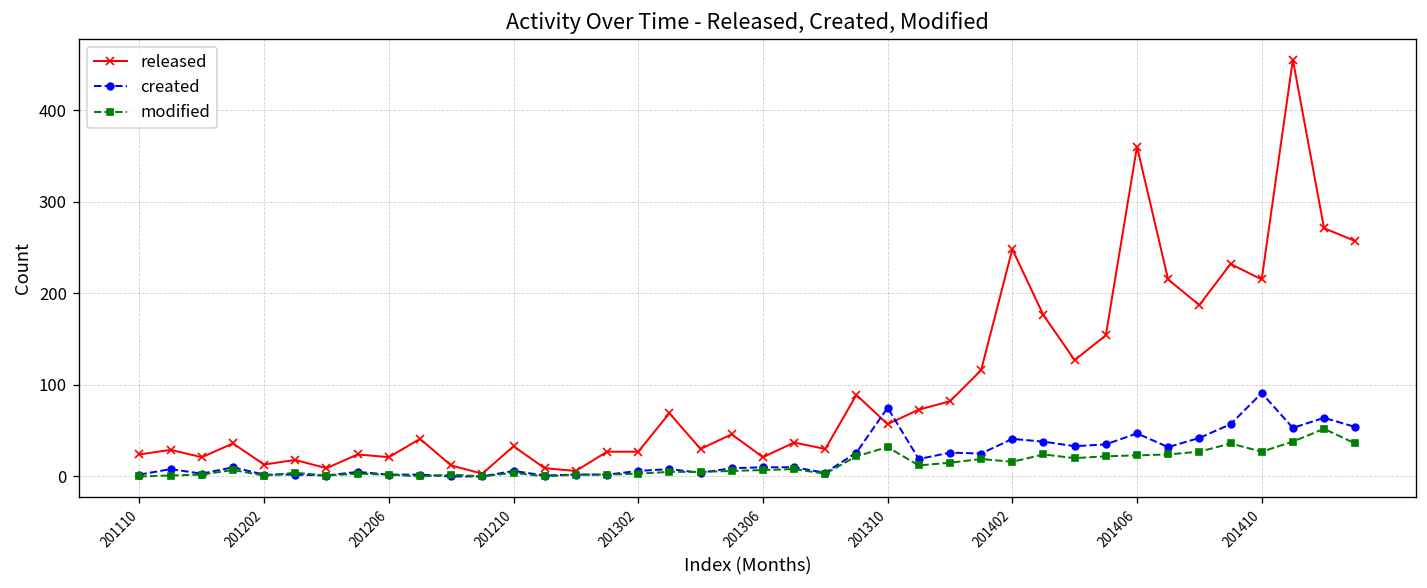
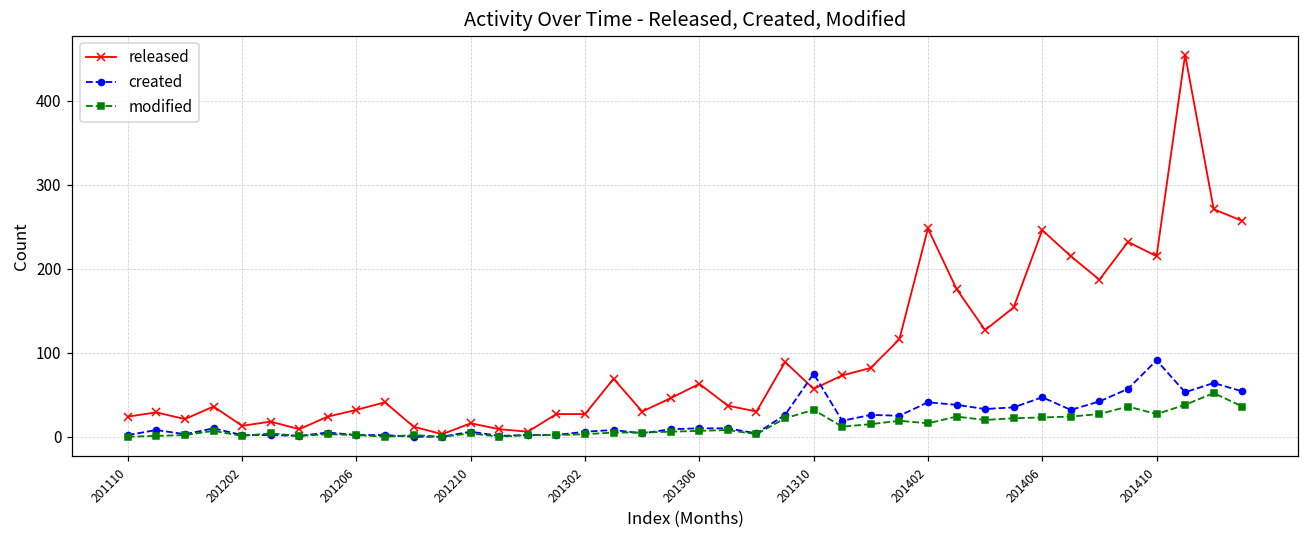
released, 201206: 20 -> 30
released, 201210: 30 -> 20
released, 201306: 20 -> 60
released, 201406: 360 -> 250
